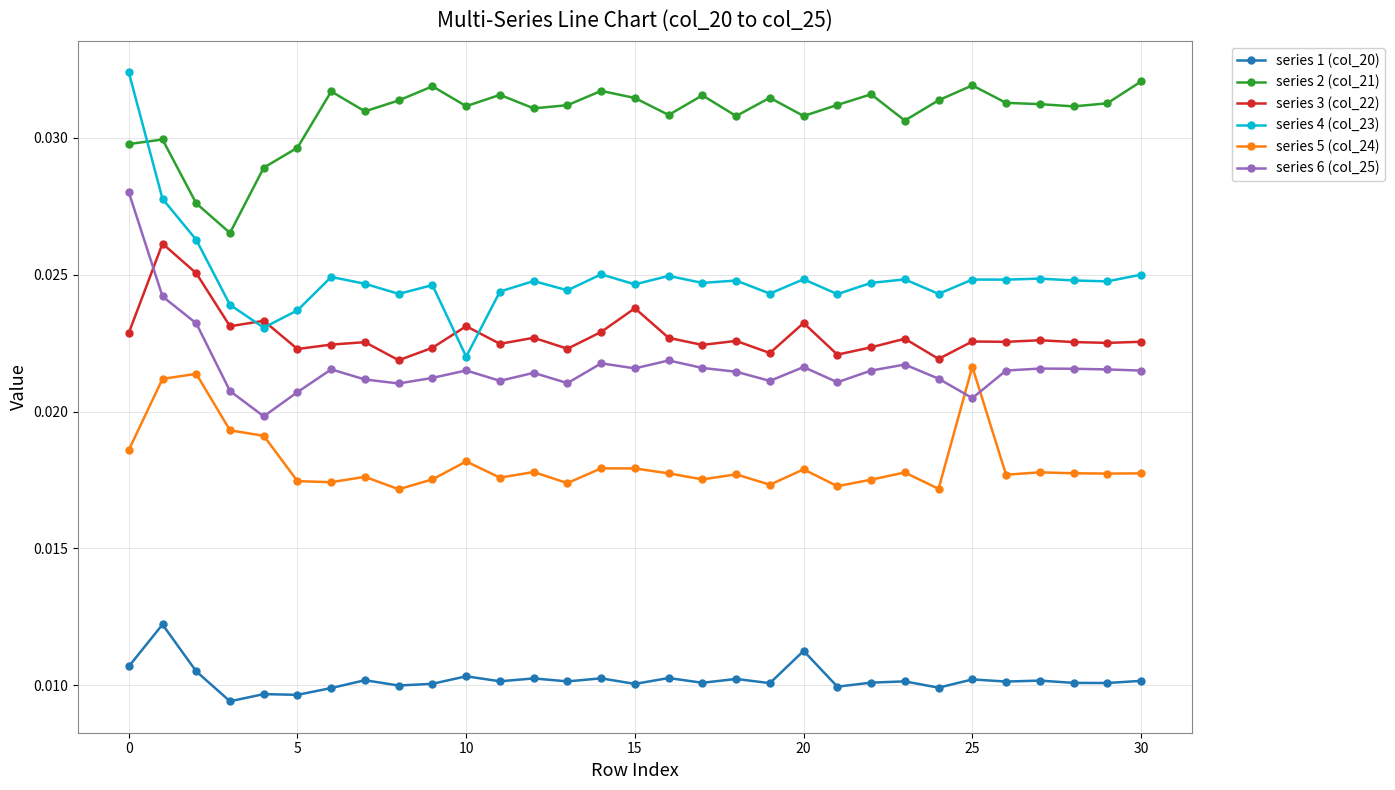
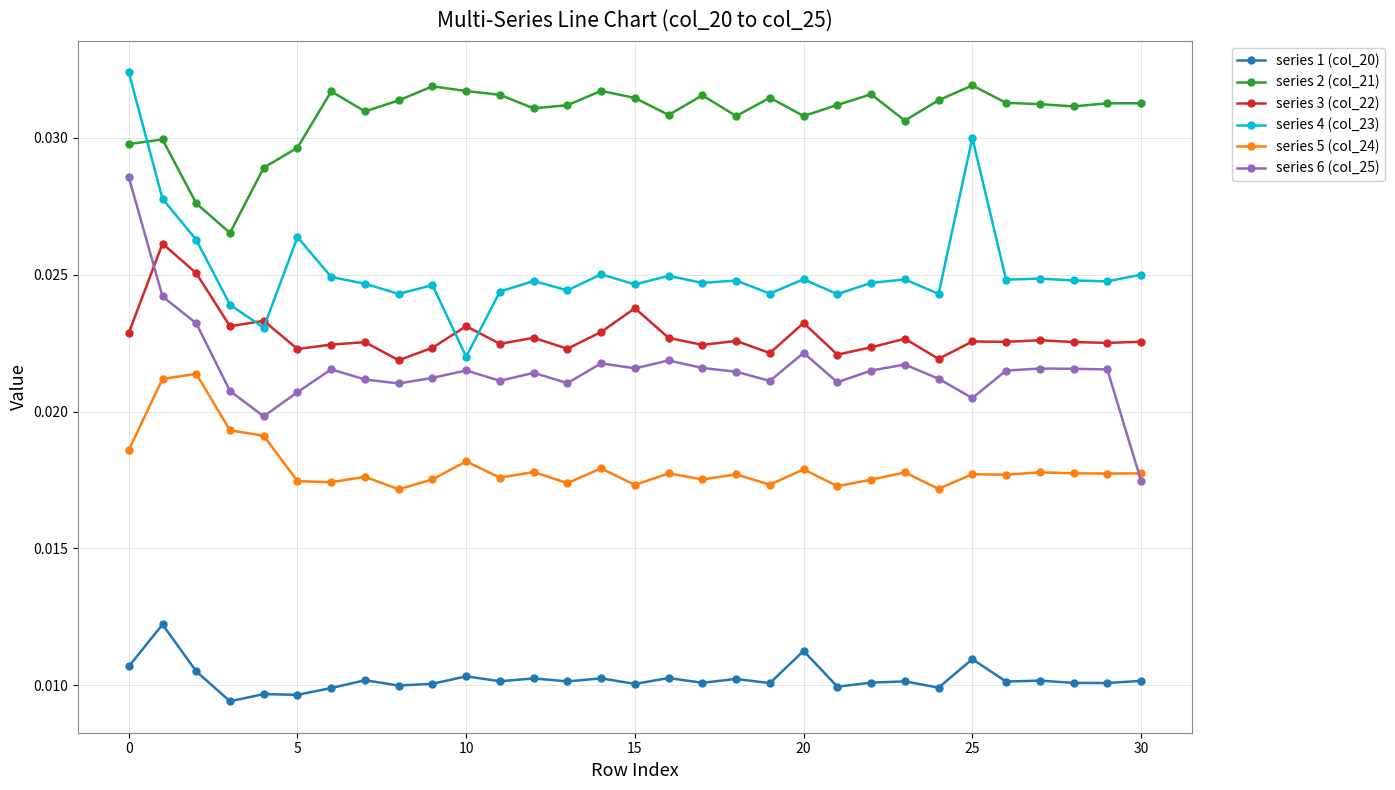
series 6 (col_25), 0: 0.0280 -> 0.0286
series 4 (col_23), 5: 0.0237 -> 0.0264
series 2 (col_21), 10: 0.0312 -> 0.0317
series 5 (col_24), 15: 0.0179 -> 0.0173
series 6 (col_25), 20: 0.0216 -> 0.0221
series 1 (col_20), 25: 0.0102 -> 0.0110
series 4 (col_23), 25: 0.0248 -> 0.0300
series 5 (col_24), 25: 0.0216 -> 0.0177
series 2 (col_21), 30: 0.0321 -> 0.0313
series 6 (col_25), 30: 0.0215 -> 0.0175
